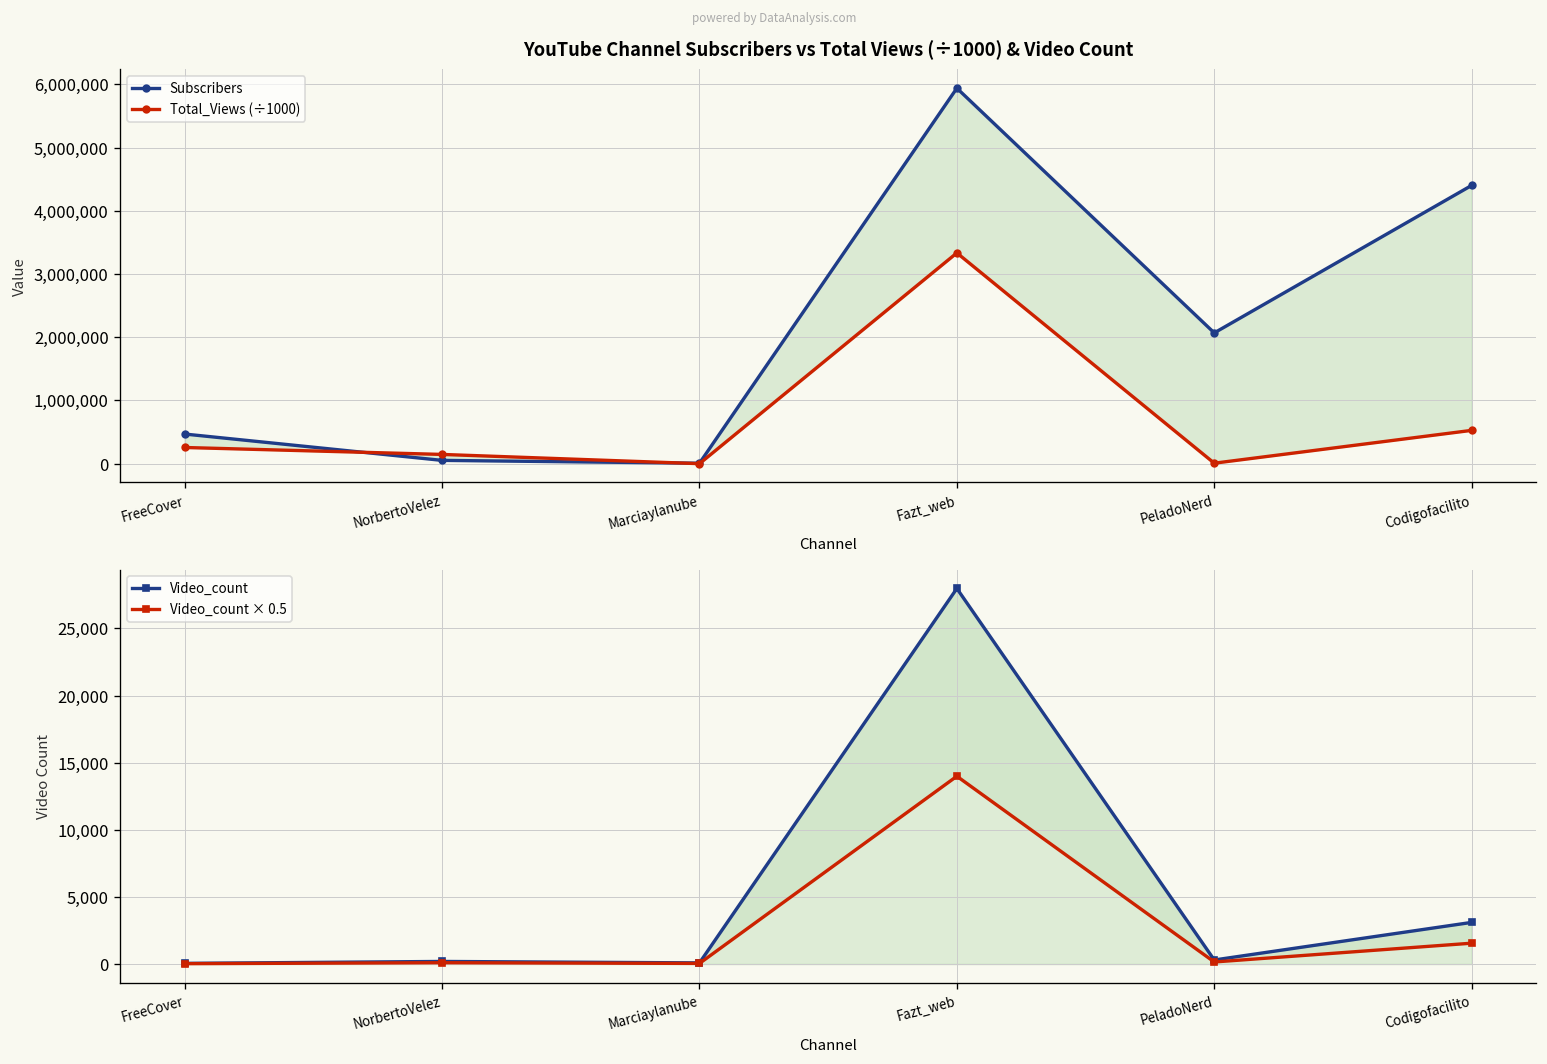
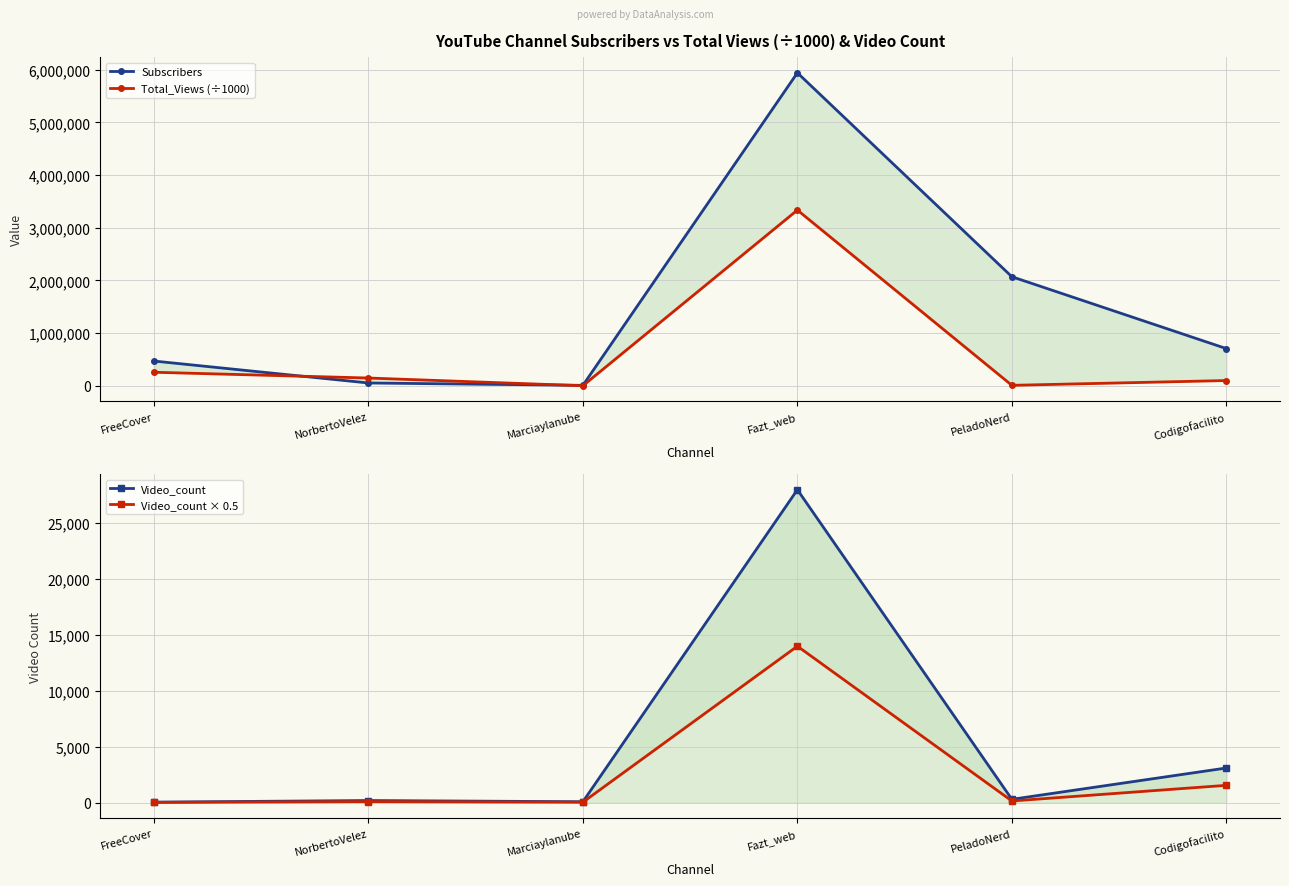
YouTube Channel Subscribers vs Total Views (÷1000) & Video Count, Subscribers, Codigofacilito: 4,400,000 -> 700,000
YouTube Channel Subscribers vs Total Views (÷1000) & Video Count, Total_Views (÷1000), Codigofacilito: 500,000 -> 100,000
